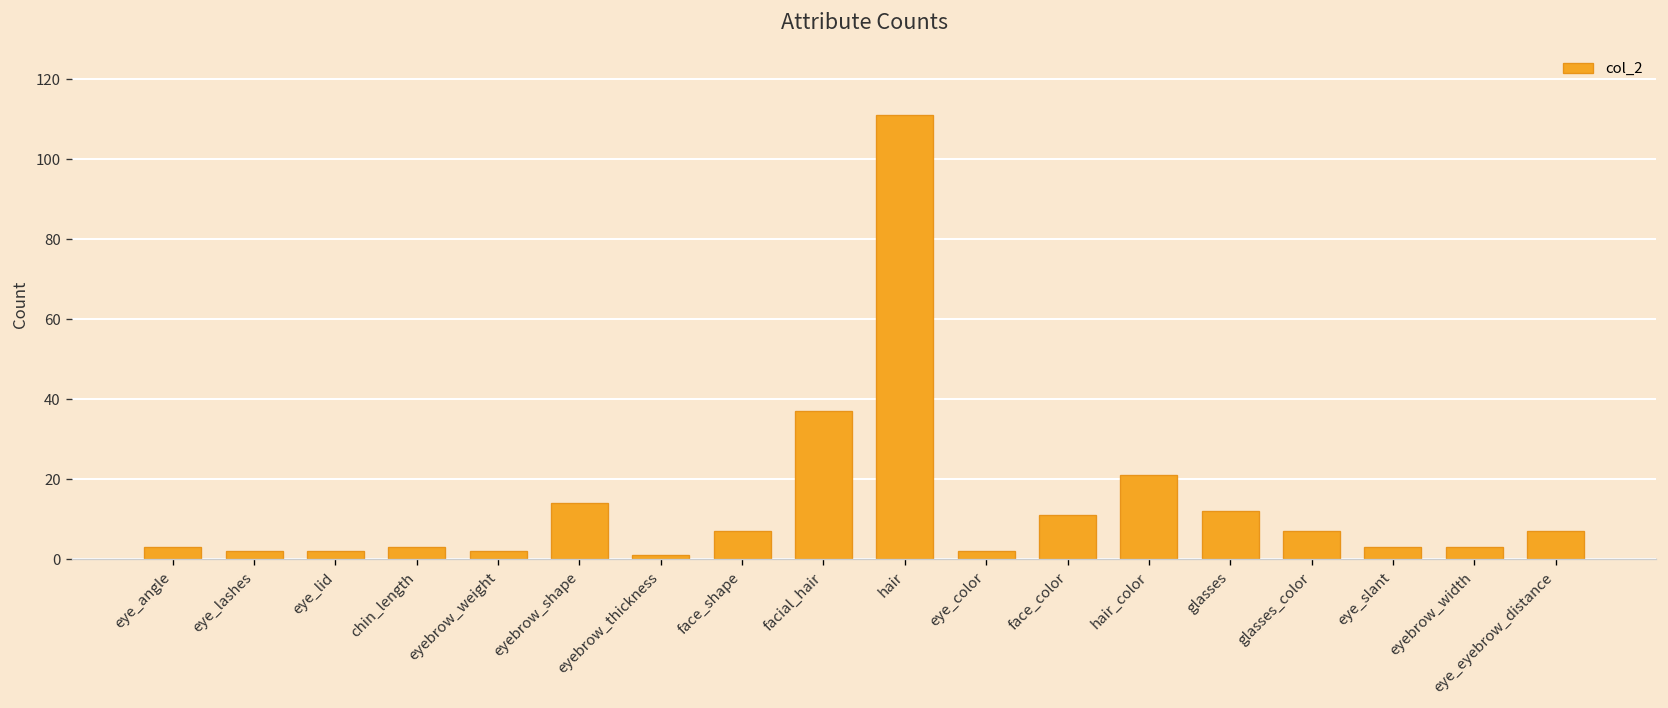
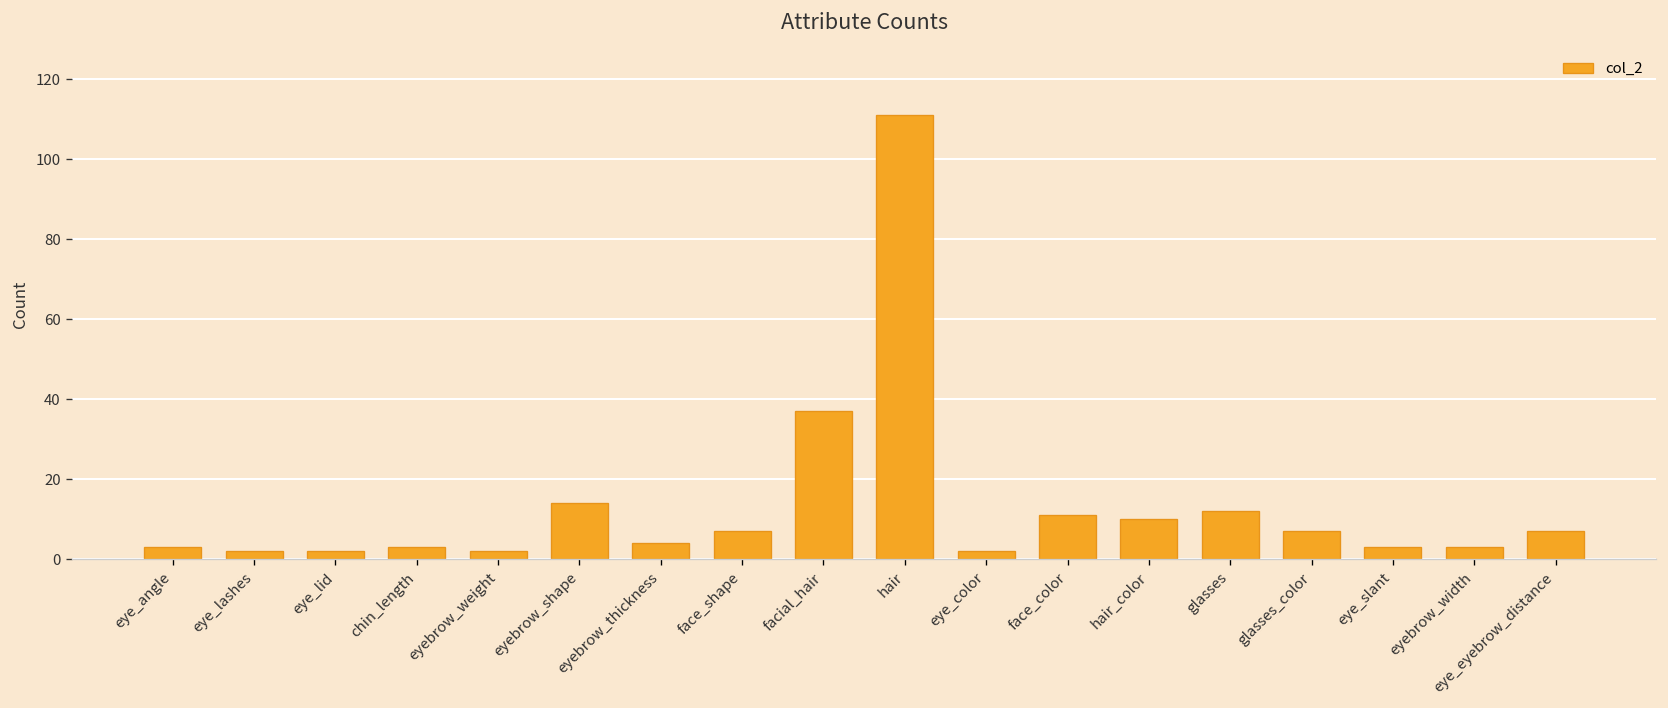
eyebrow_thickness: 1 -> 4
hair_color: 21 -> 10
